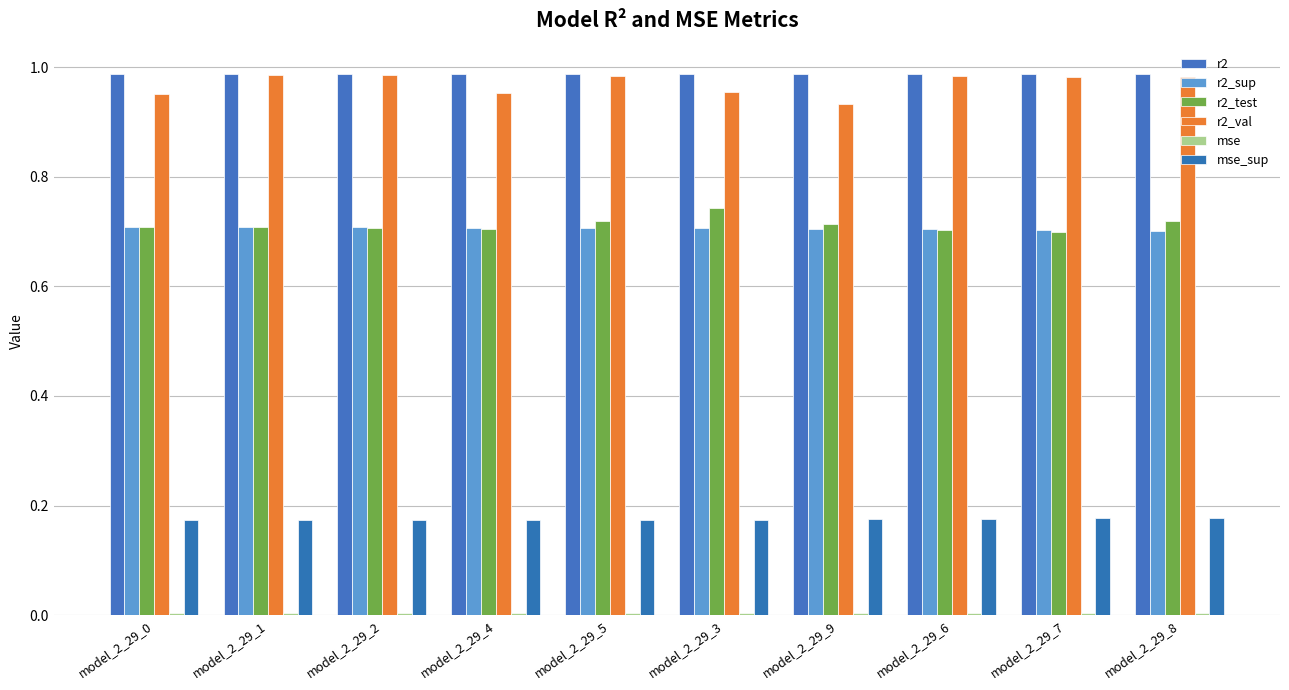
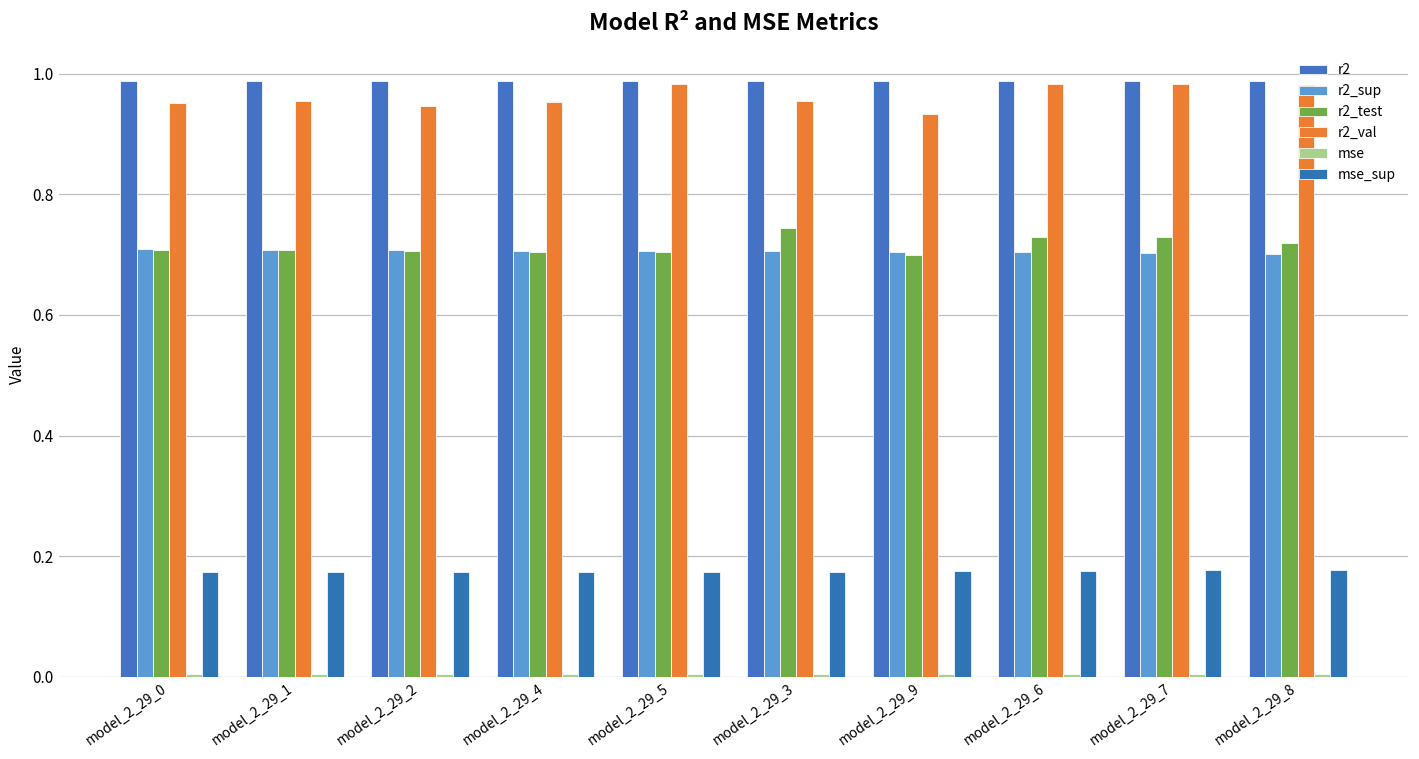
r2_val, model_2_29_1: 0.99 -> 0.96
r2_val, model_2_29_2: 0.98 -> 0.95
r2_test, model_2_29_5: 0.72 -> 0.70
r2_test, model_2_29_9: 0.71 -> 0.70
r2_test, model_2_29_6: 0.70 -> 0.73
r2_test, model_2_29_7: 0.70 -> 0.73
